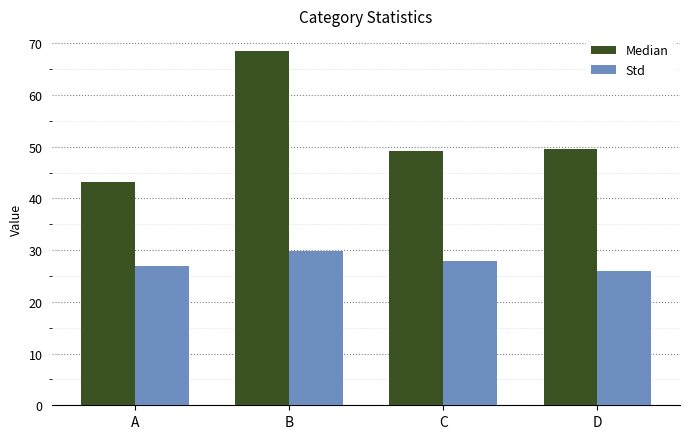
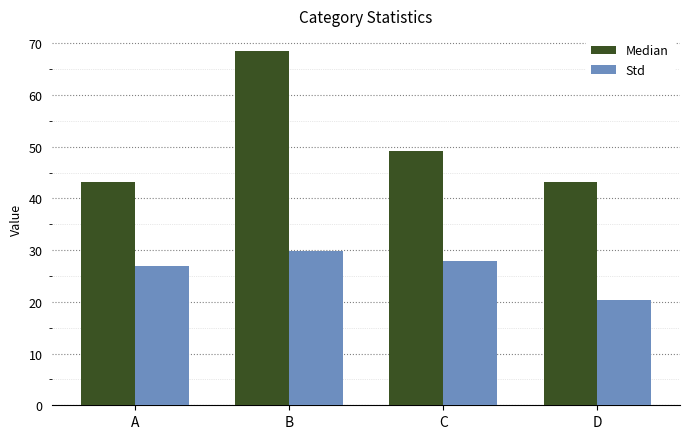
Median, D: 50 -> 43
Std, D: 26 -> 20
